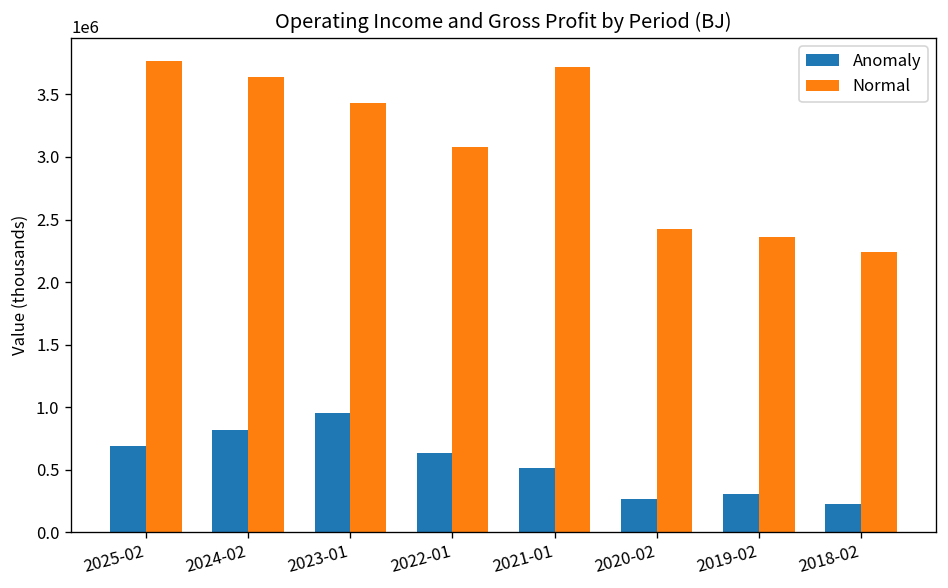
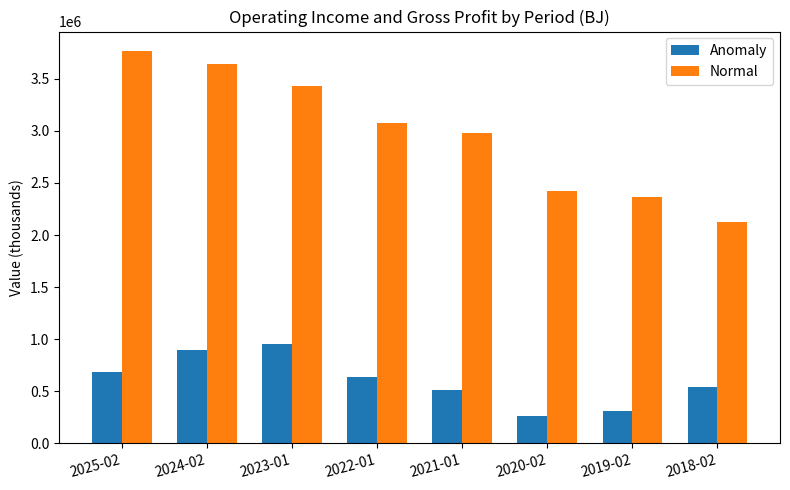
Anomaly, 2024-02: 810000 -> 900000
Normal, 2021-01: 3720000 -> 2980000
Anomaly, 2018-02: 230000 -> 540000
Normal, 2018-02: 2240000 -> 2120000
